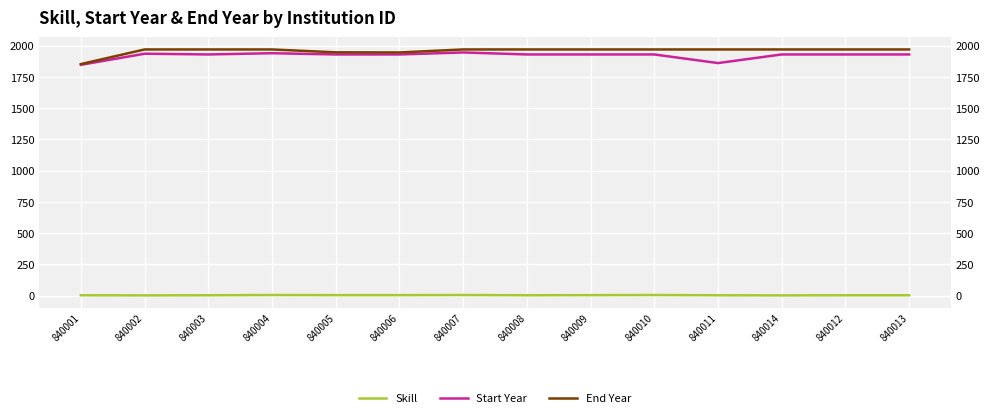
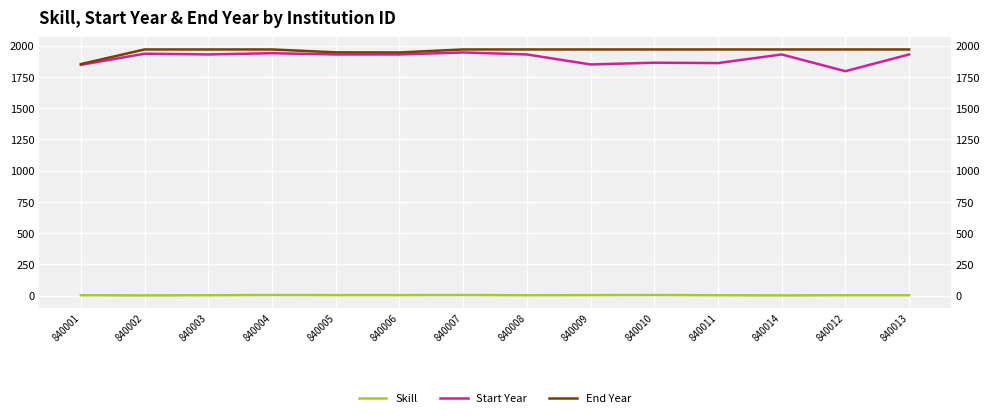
Start Year, 840009: 1930 -> 1850
Start Year, 840010: 1930 -> 1860
Start Year, 840012: 1930 -> 1800
